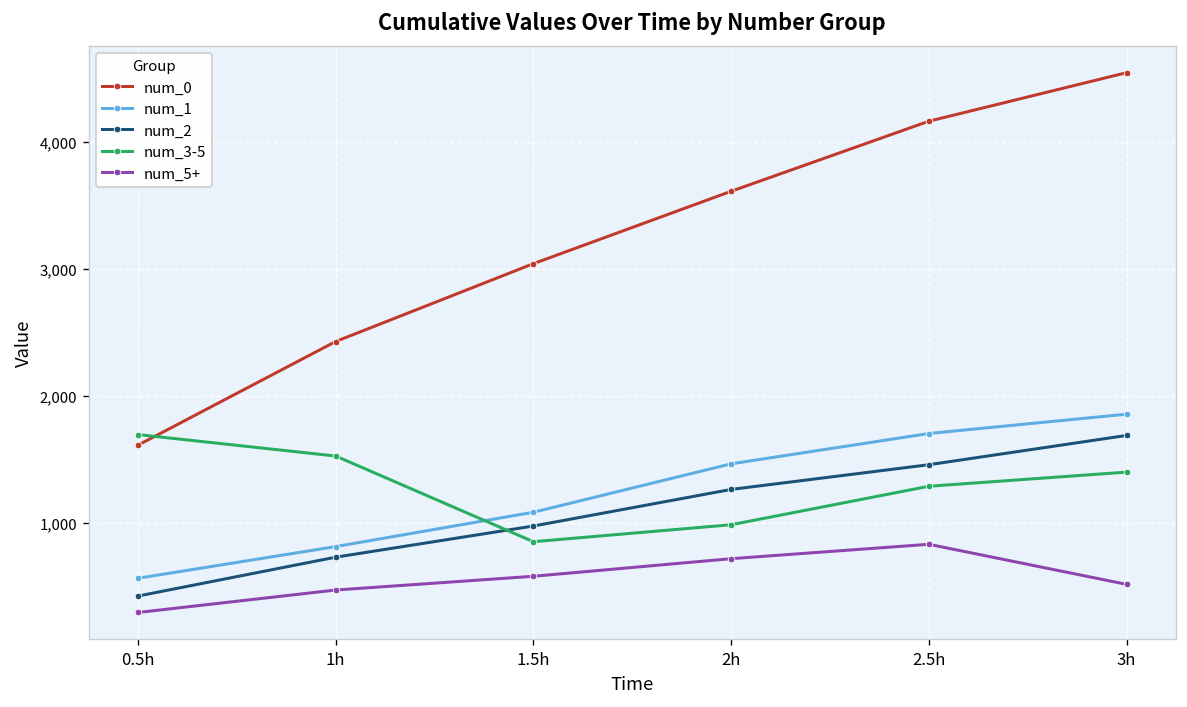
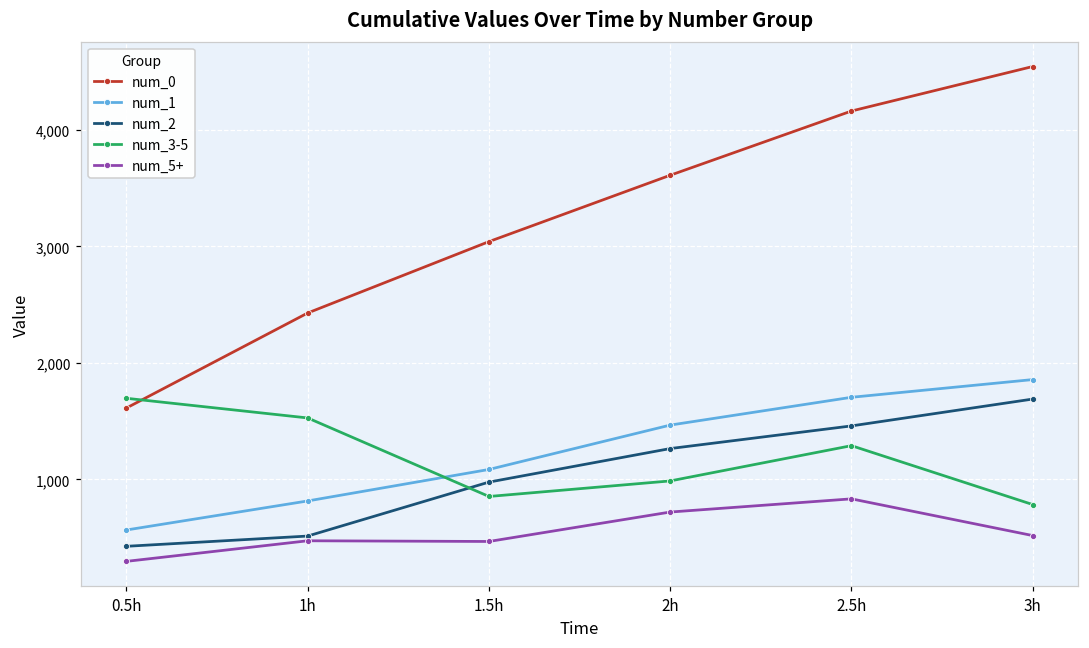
num_2, 1h: 730 -> 510
num_5+, 1.5h: 580 -> 470
num_3-5, 3h: 1,400 -> 780
